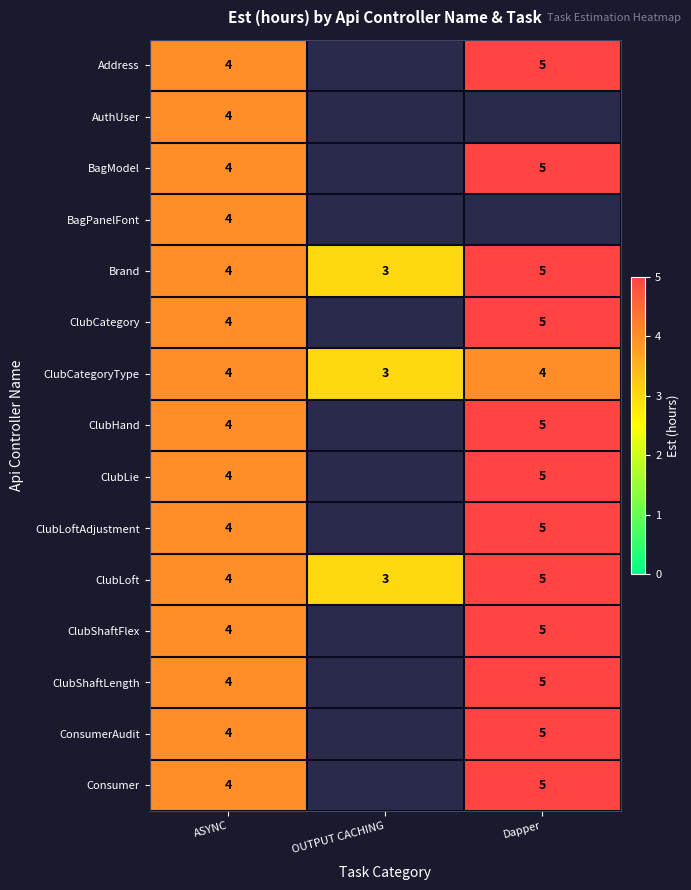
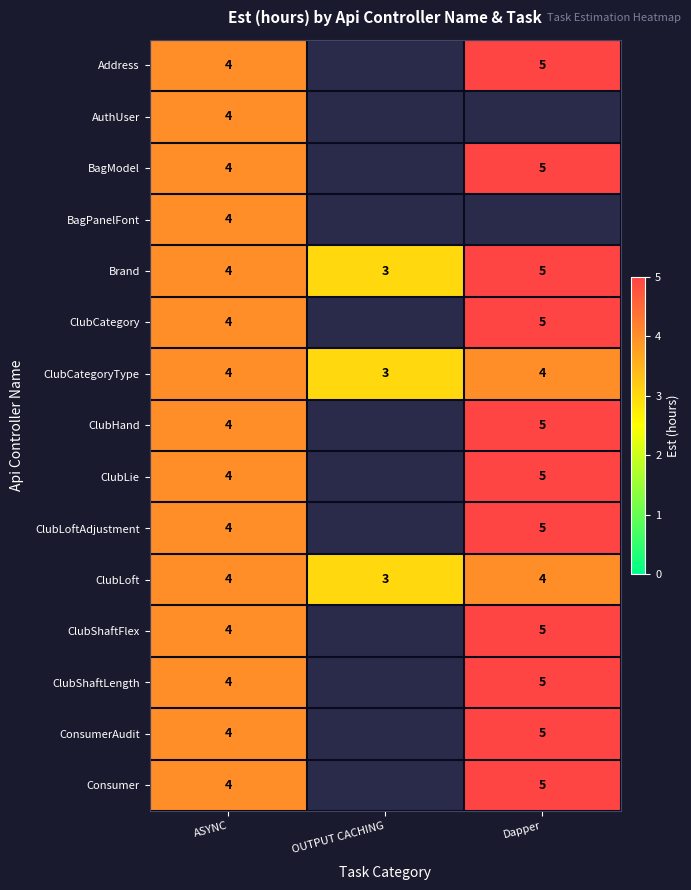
ClubLoft, Dapper: 5 -> 4
